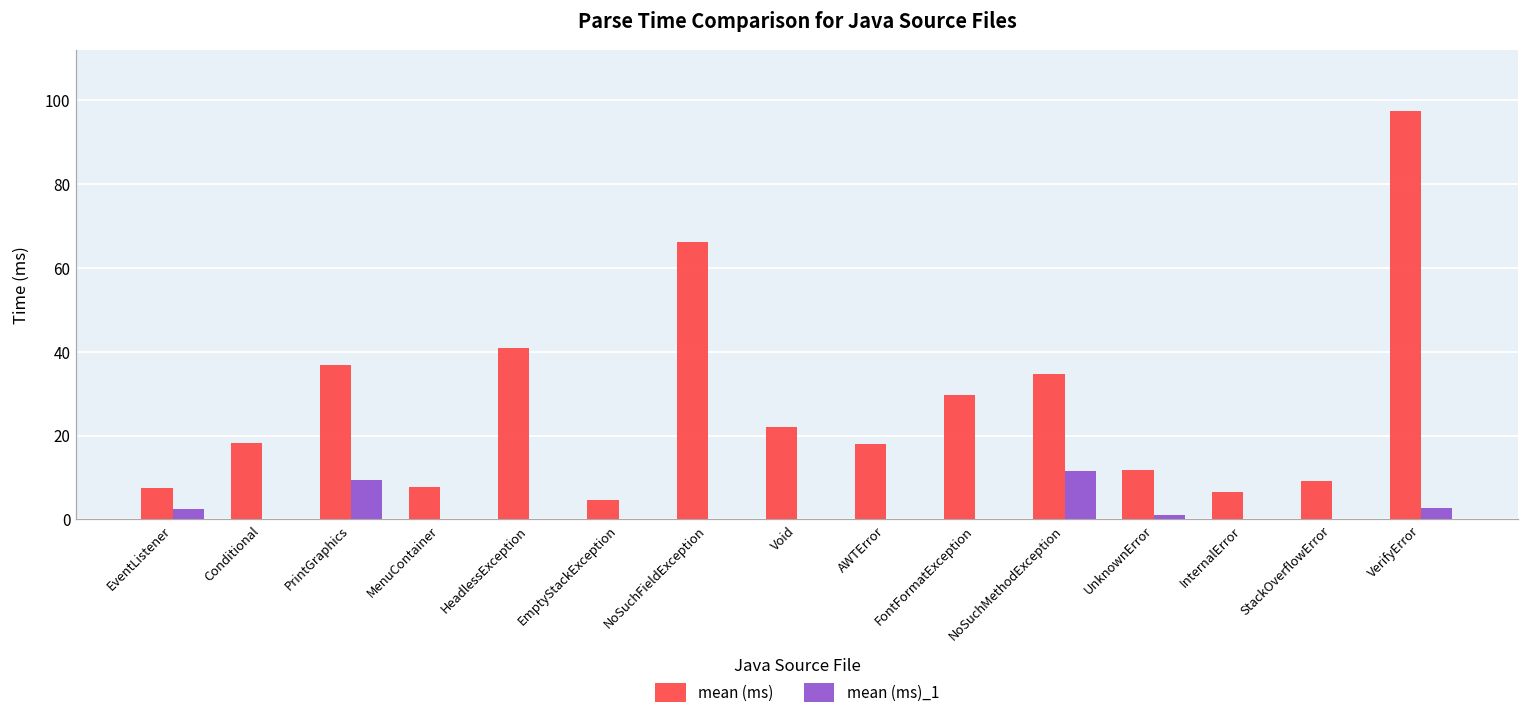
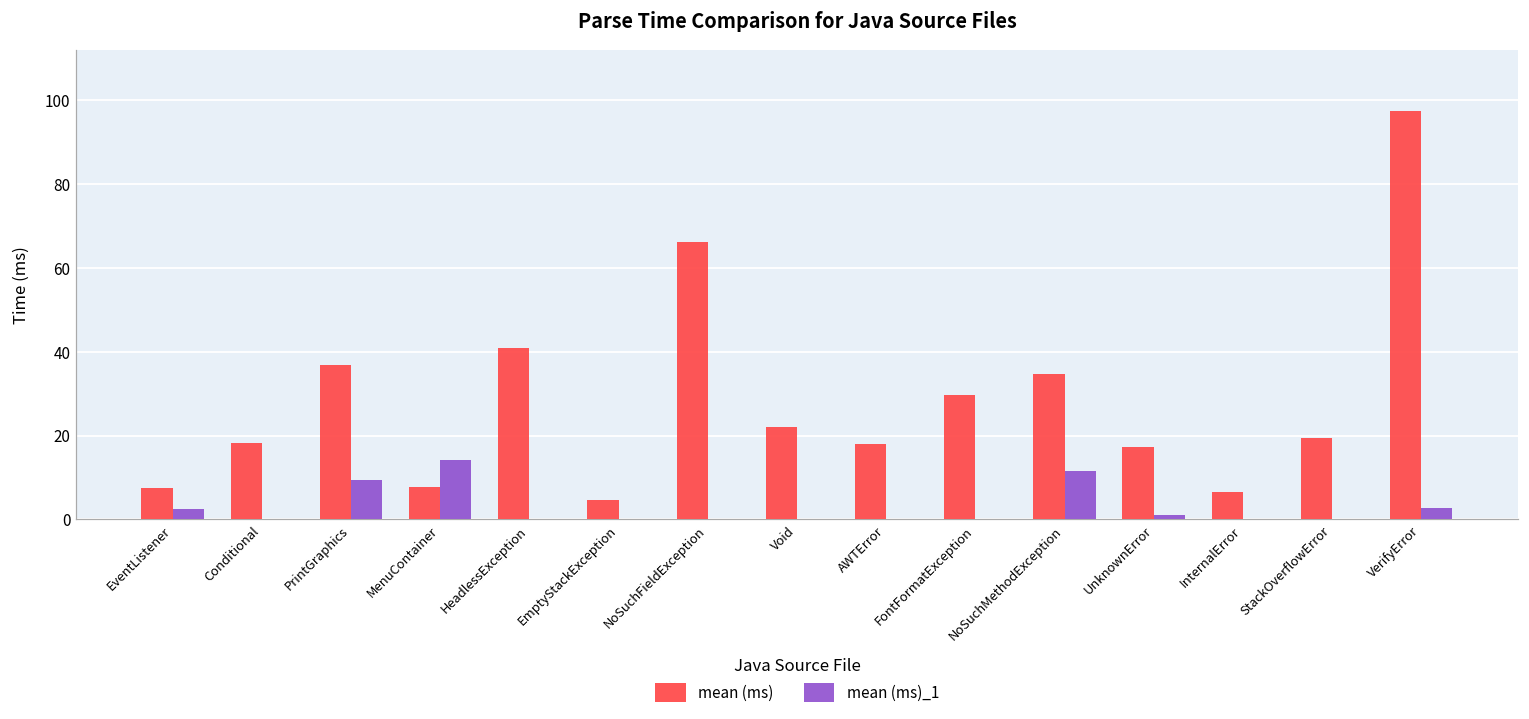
mean (ms)_1, MenuContainer: 0 -> 14
mean (ms), UnknownError: 12 -> 17
mean (ms), StackOverflowError: 9 -> 19
